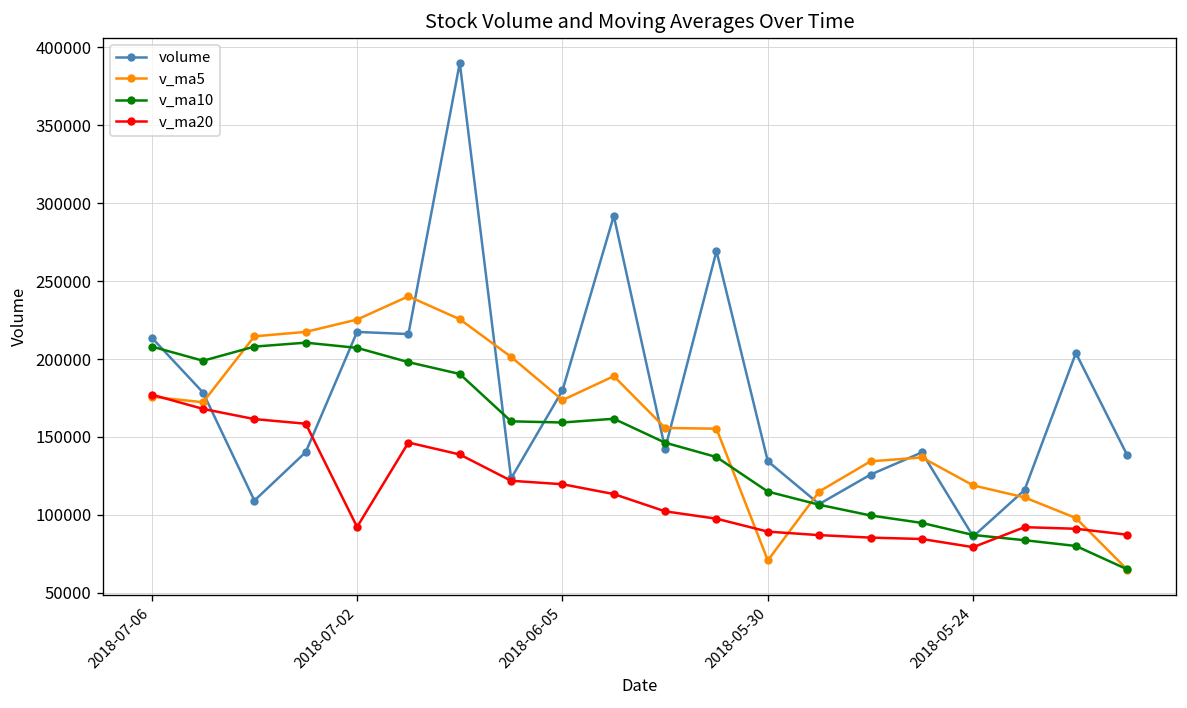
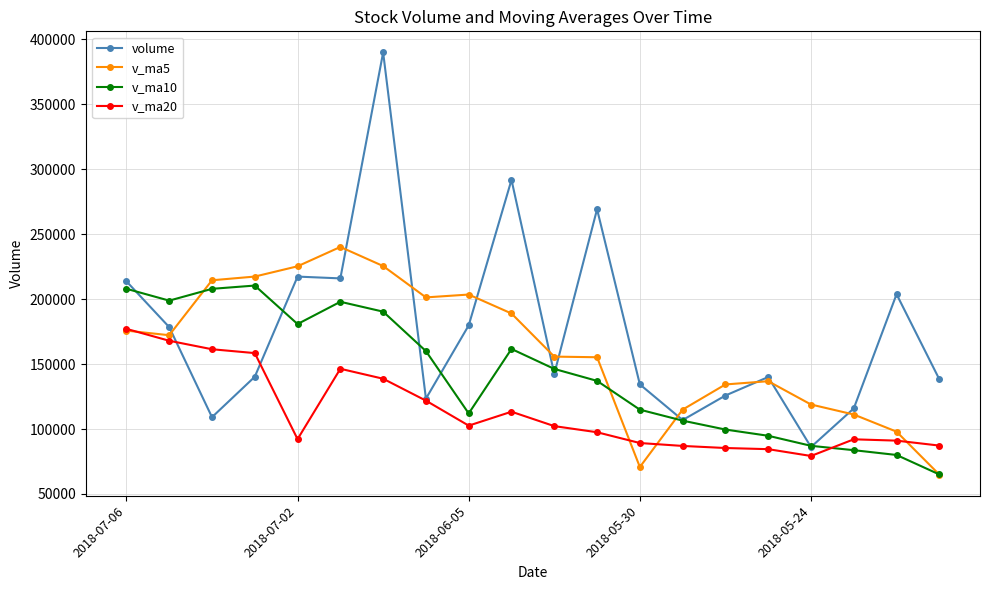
v_ma10, 2018-07-02: 207000 -> 181000
v_ma5, 2018-06-05: 174000 -> 204000
v_ma10, 2018-06-05: 159000 -> 112000
v_ma20, 2018-06-05: 120000 -> 103000
